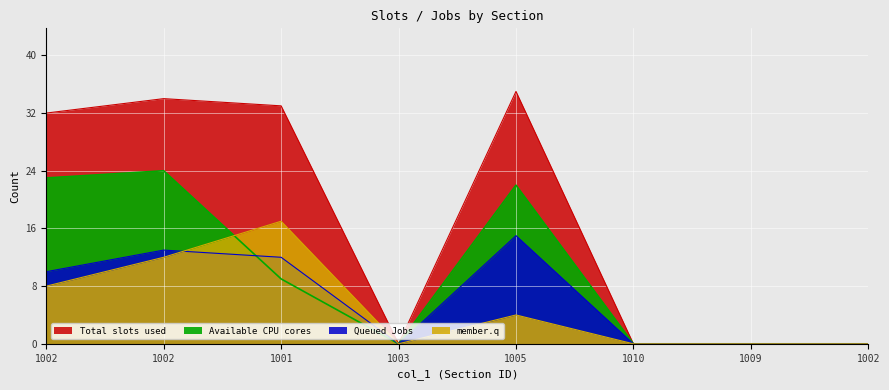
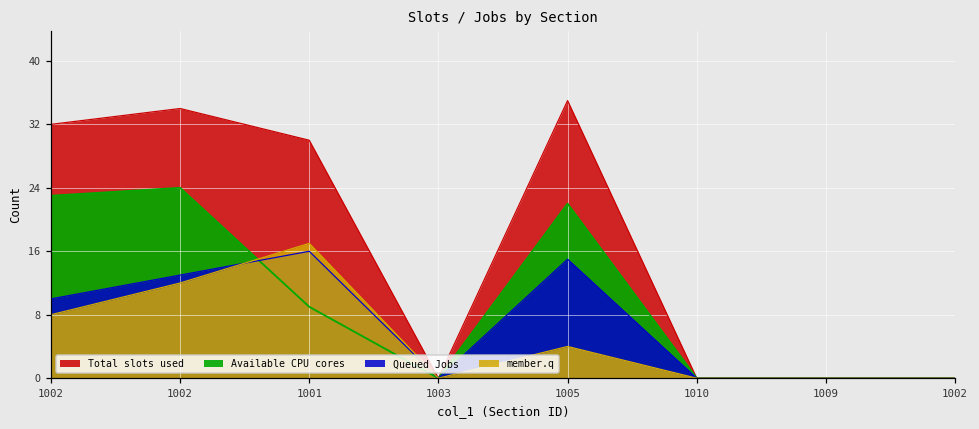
Total slots used, 1001: 33 -> 30
Queued Jobs, 1001: 12 -> 16
